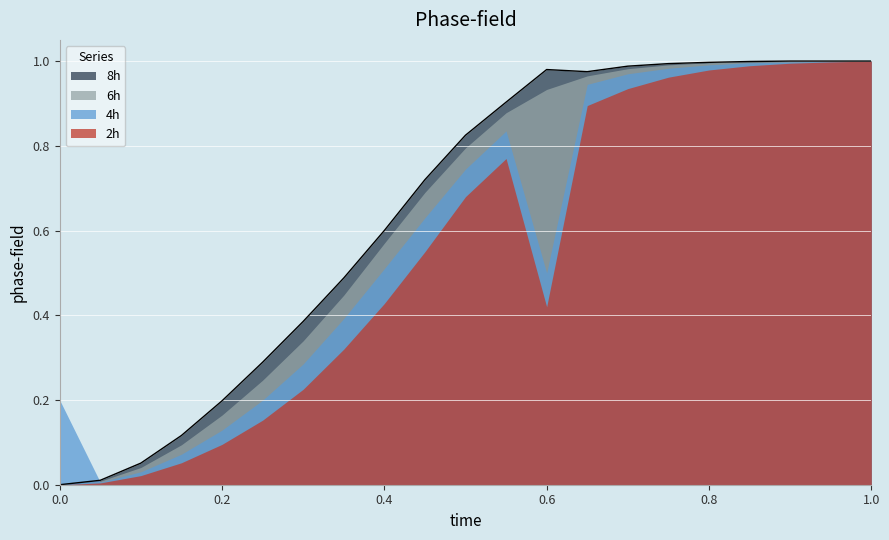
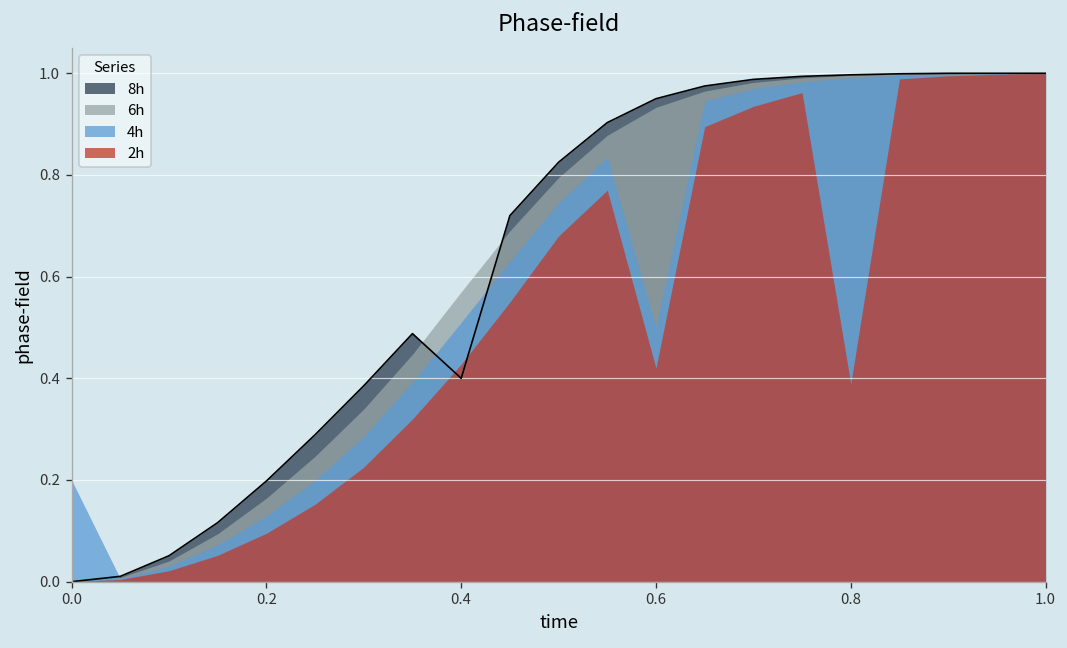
8h, 0.4: 0.6 -> 0.4
8h, 0.6: 0.98 -> 0.95
2h, 0.8: 0.98 -> 0.39
